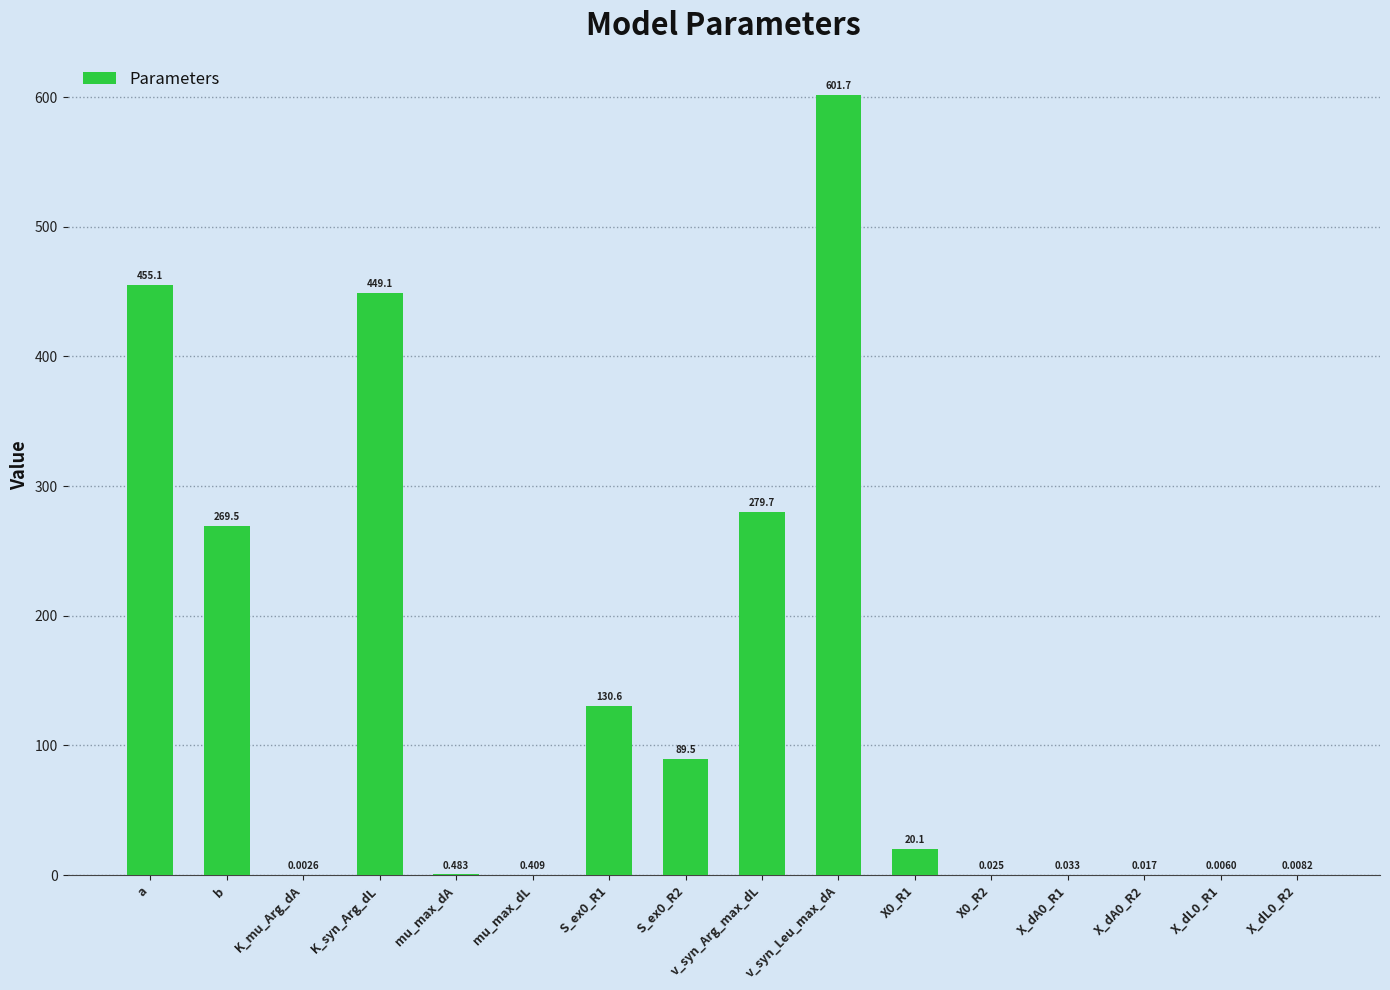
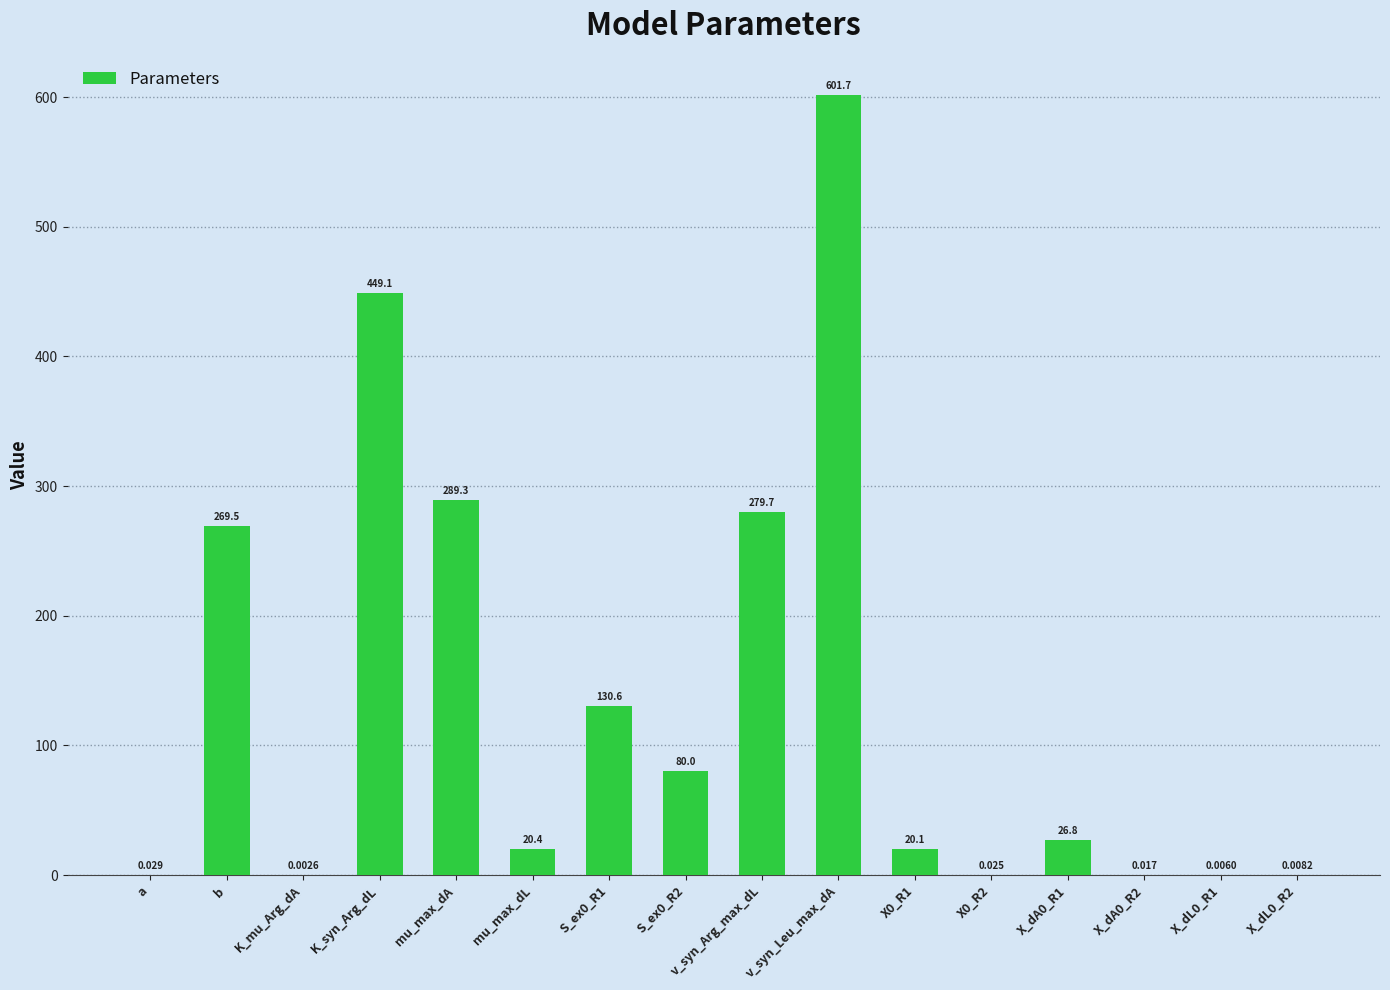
a: 455.1 -> 0.029
mu_max_dA: 0.483 -> 289.3
mu_max_dL: 0.409 -> 20.4
S_ex0_R2: 89.5 -> 80.0
X_dA0_R1: 0.033 -> 26.8
